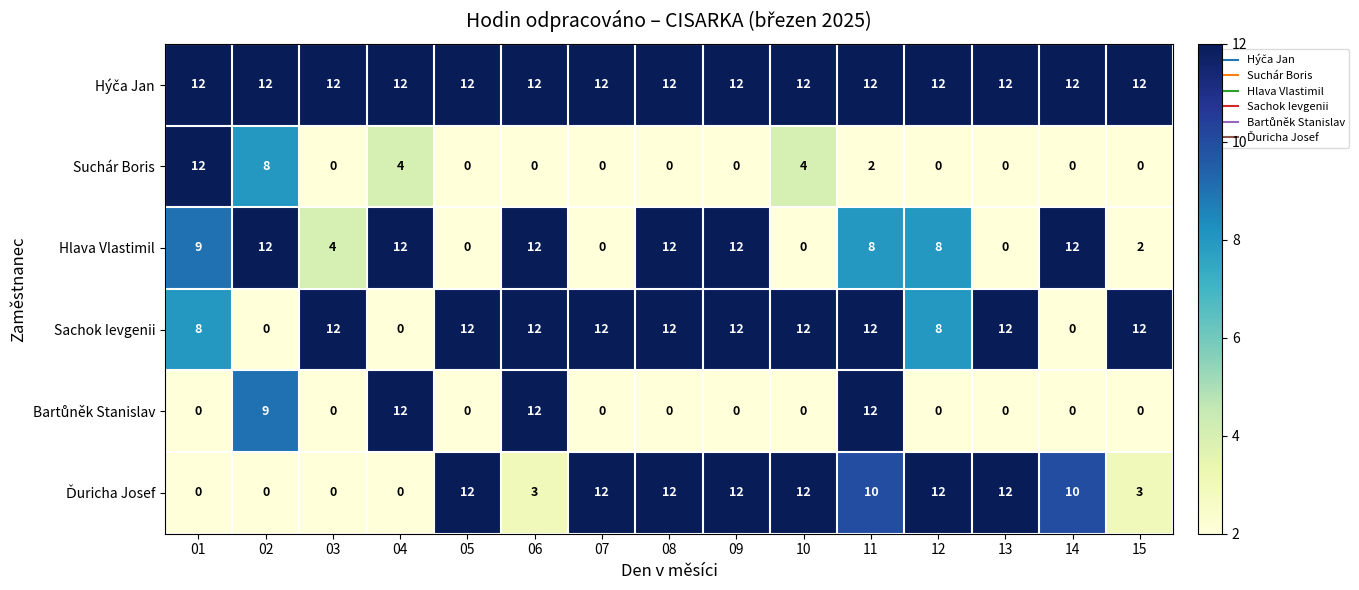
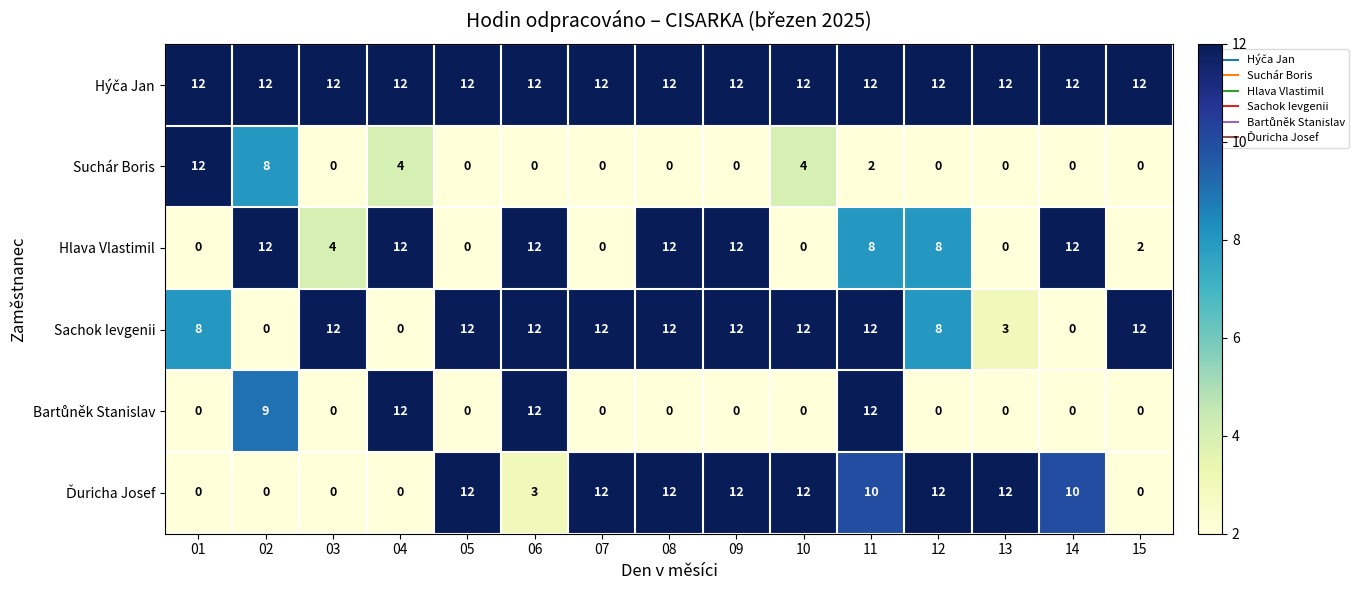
Hlava Vlastimil, 01: 9 -> 0
Sachok Ievgenii, 13: 12 -> 3
Ďuricha Josef, 15: 3 -> 0
